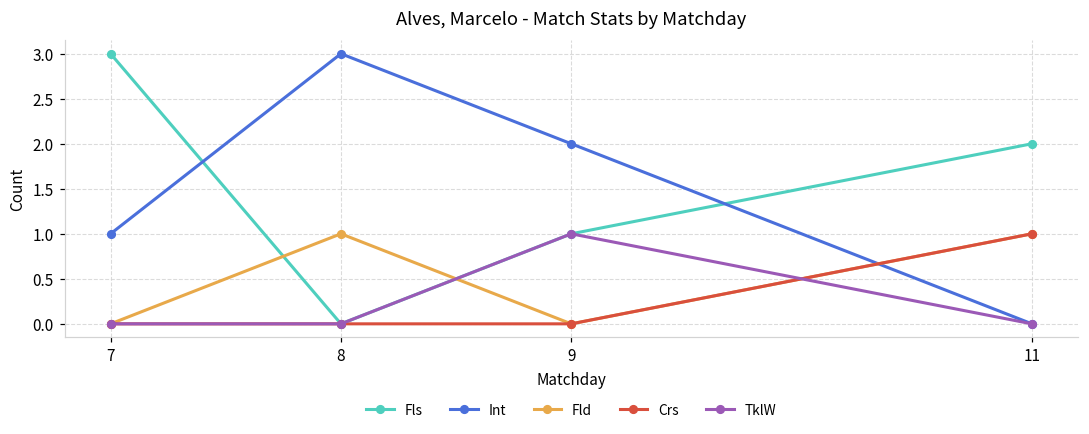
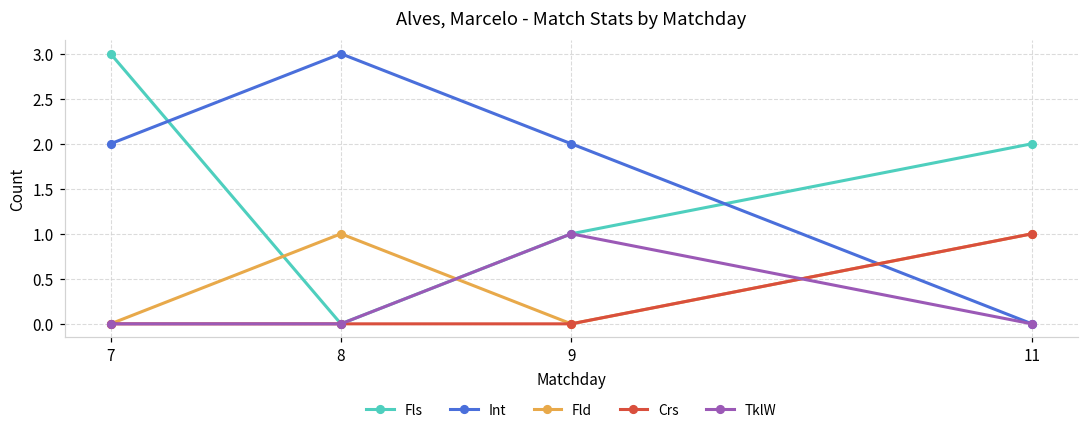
Int, 7: 1 -> 2
